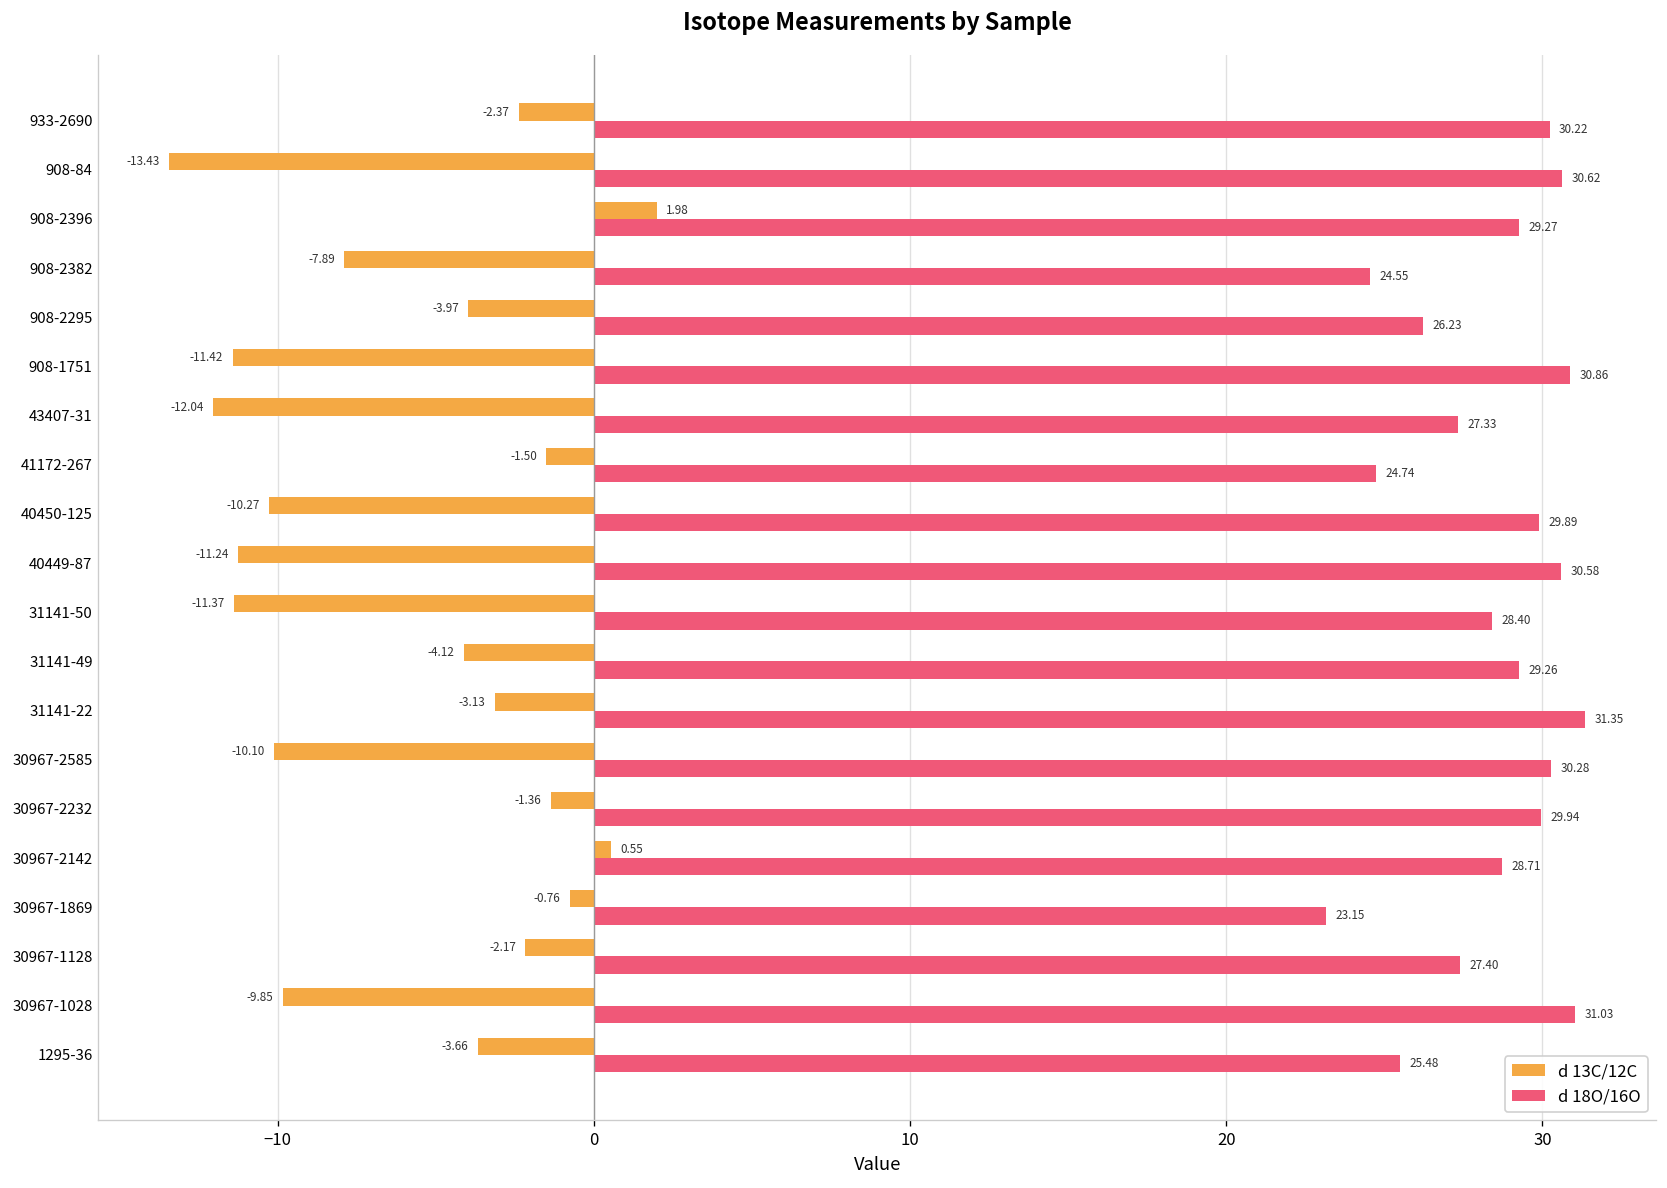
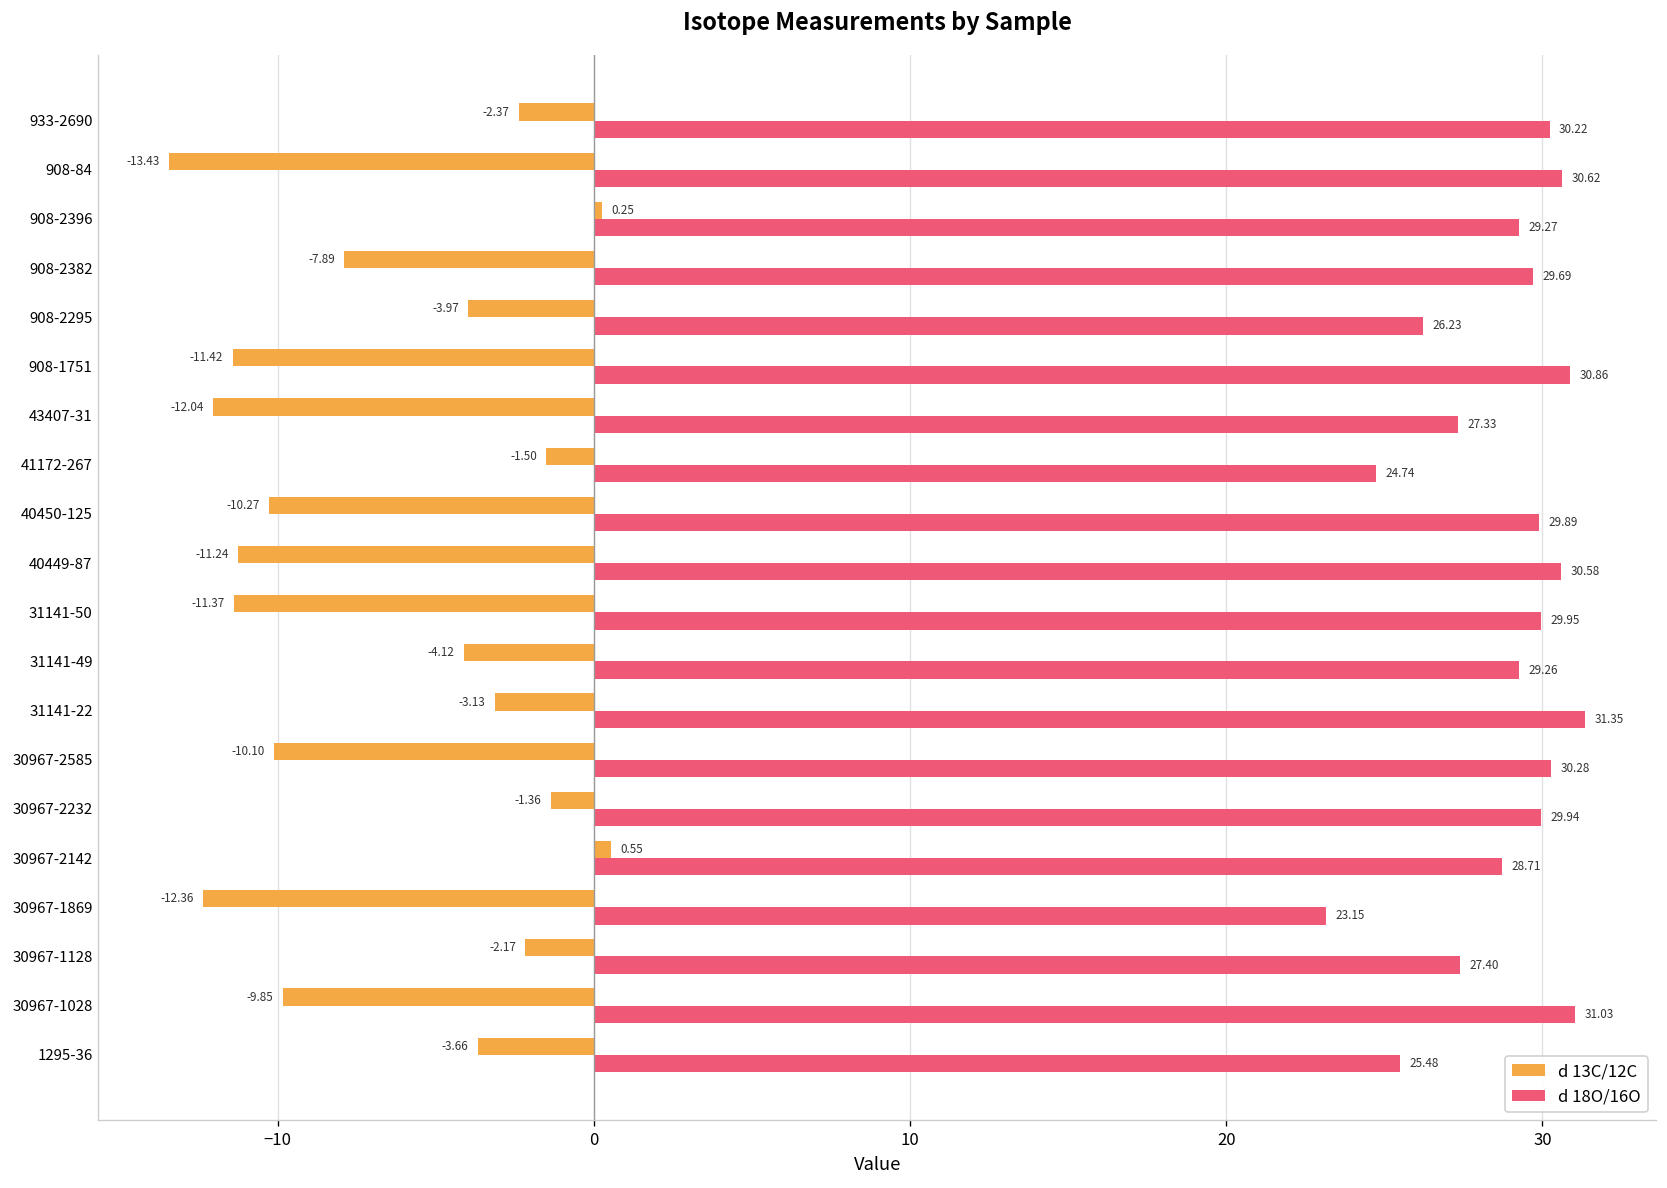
d 13C/12C, 908-2396: 1.98 -> 0.25
d 18O/16O, 908-2382: 24.55 -> 29.69
d 18O/16O, 31141-50: 28.40 -> 29.95
d 13C/12C, 30967-1869: -0.76 -> -12.36
